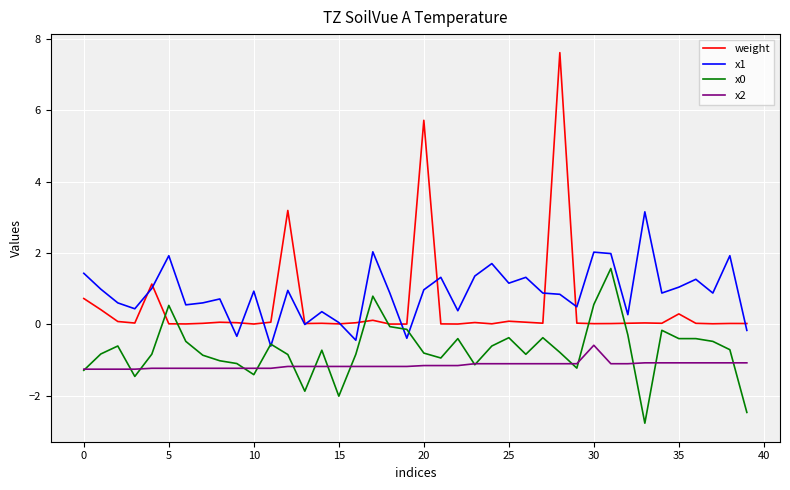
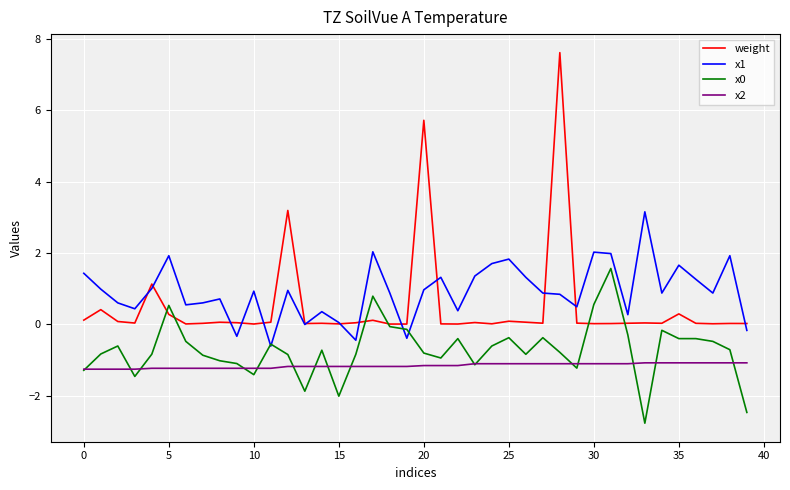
weight, 0: 0.7 -> 0.1
weight, 5: 0.0 -> 0.3
x1, 25: 1.2 -> 1.8
x2, 30: -0.6 -> -1.1
x1, 35: 1.0 -> 1.7
